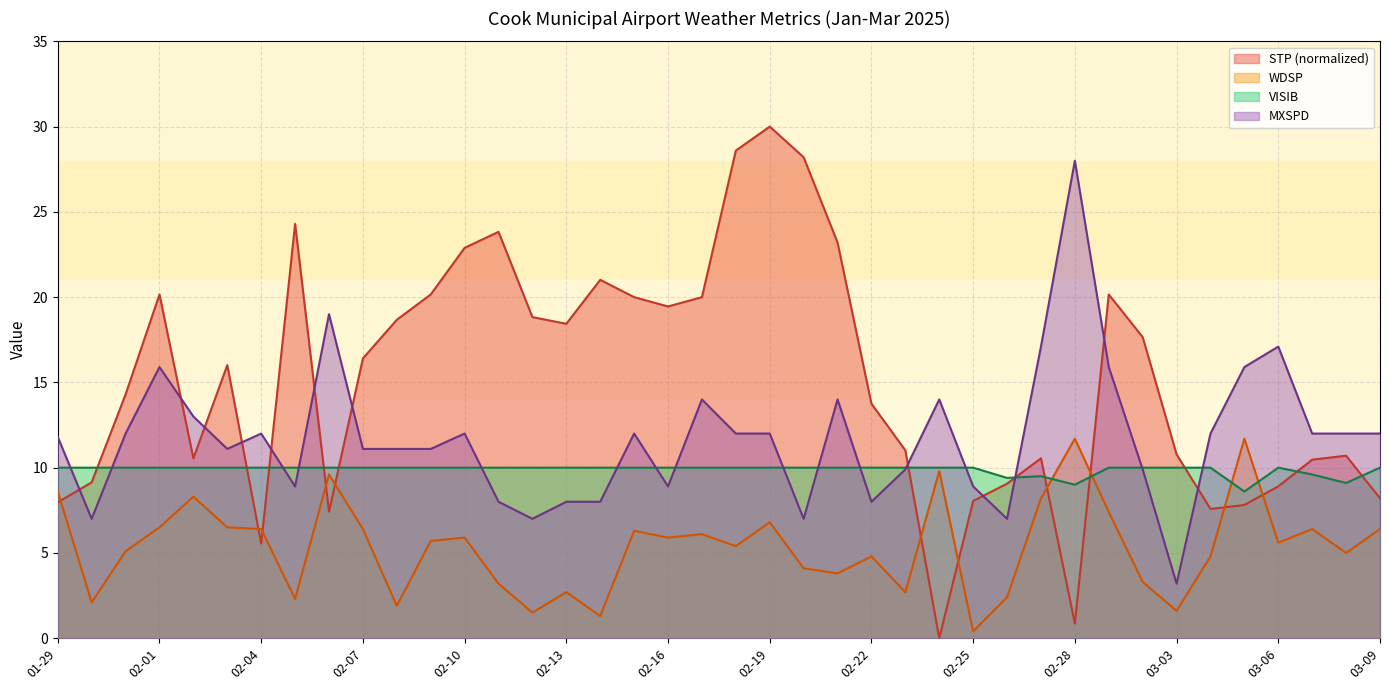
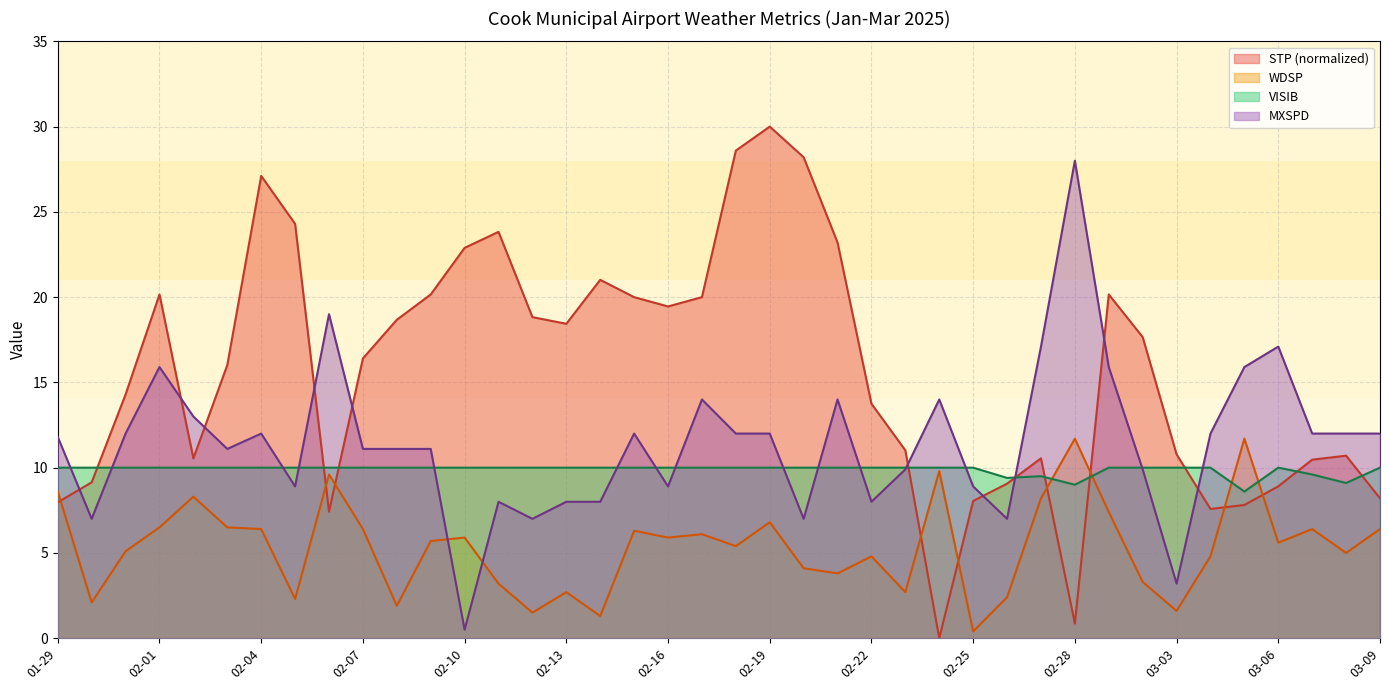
STP (normalized), 02-04: 5.5 -> 27.1
MXSPD, 02-10: 12.0 -> 0.5
